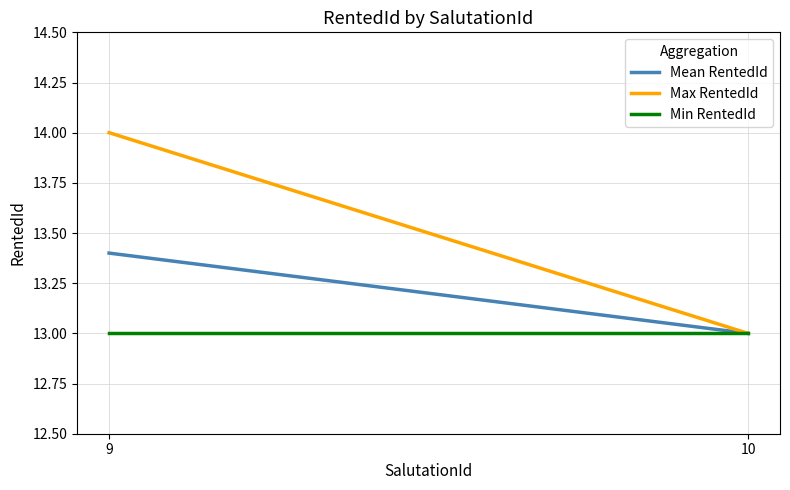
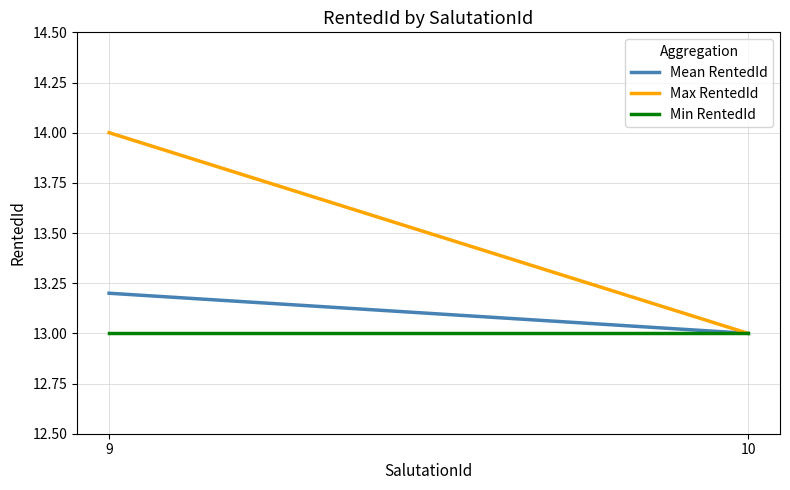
Mean RentedId, 9: 13.4 -> 13.2
